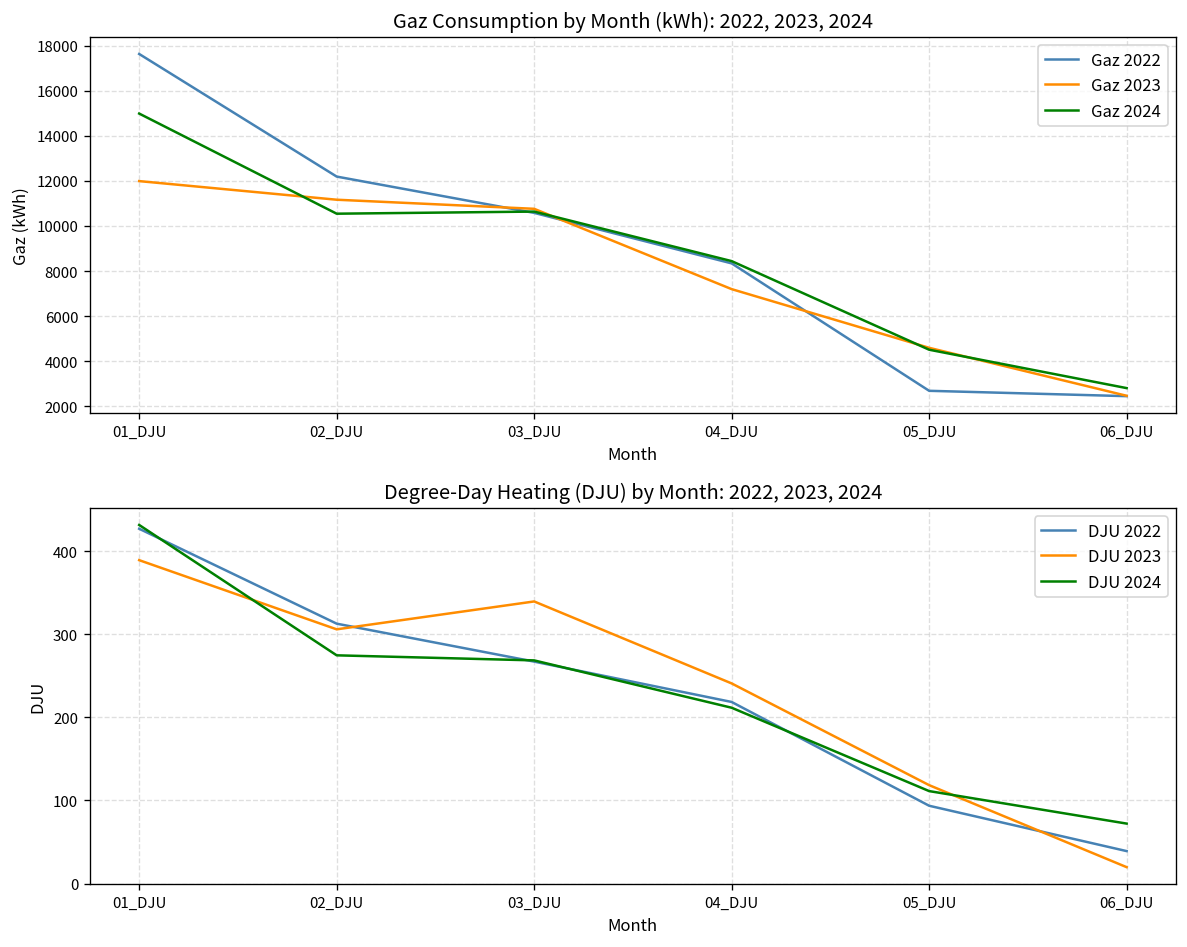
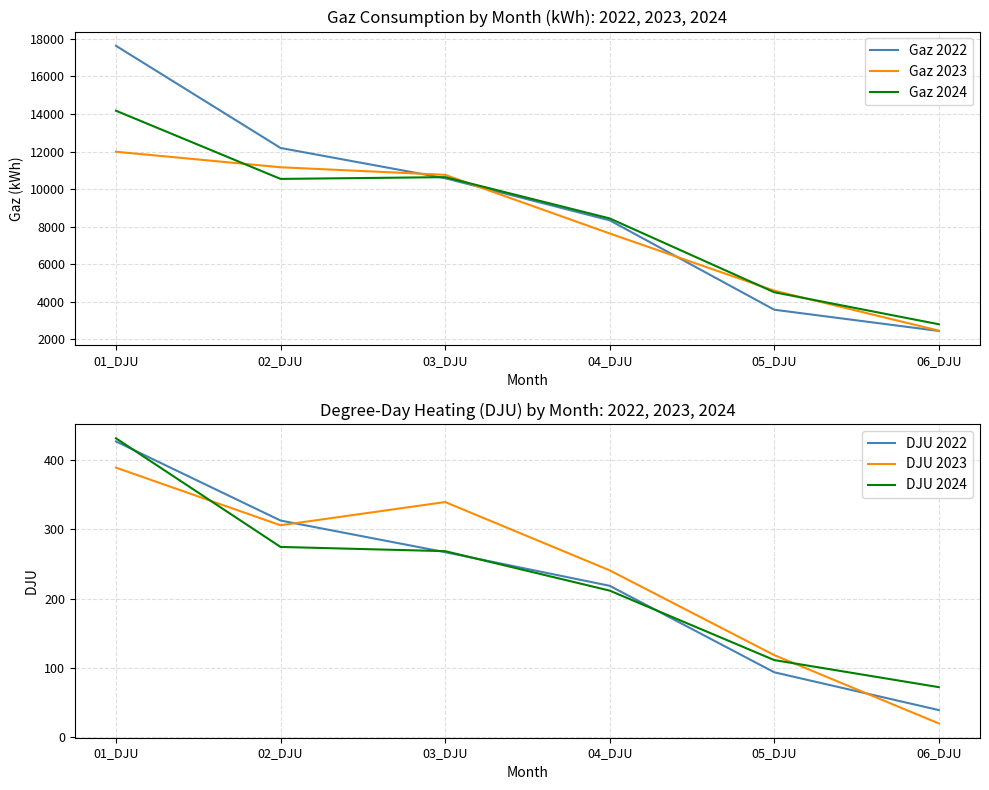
Gaz Consumption by Month (kWh): 2022, 2023, 2024, Gaz 2024, 01_DJU: 15000 -> 14200
Gaz Consumption by Month (kWh): 2022, 2023, 2024, Gaz 2023, 04_DJU: 7200 -> 7600
Gaz Consumption by Month (kWh): 2022, 2023, 2024, Gaz 2022, 05_DJU: 2700 -> 3600
